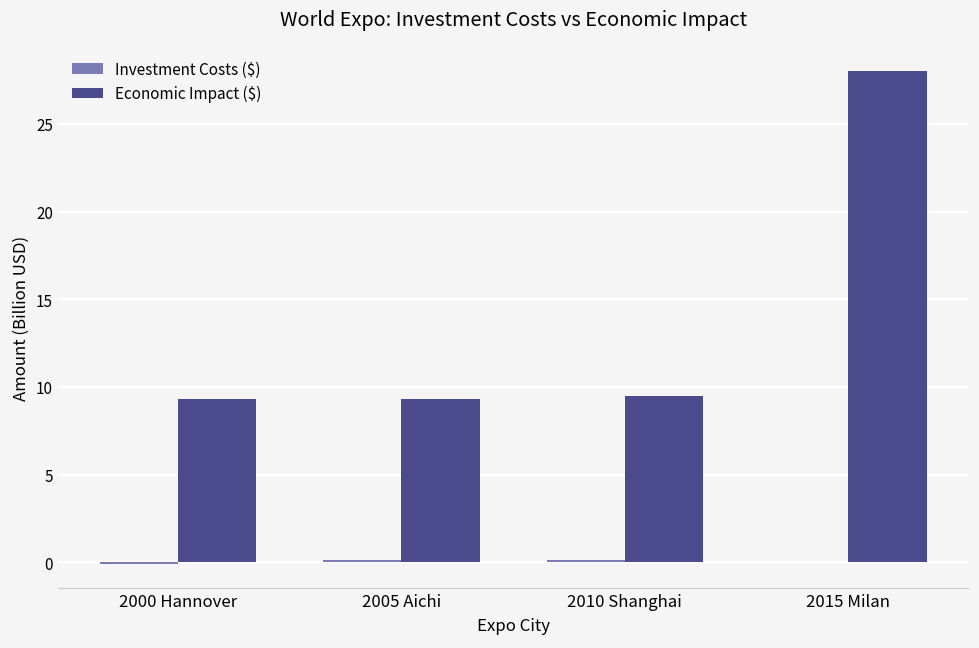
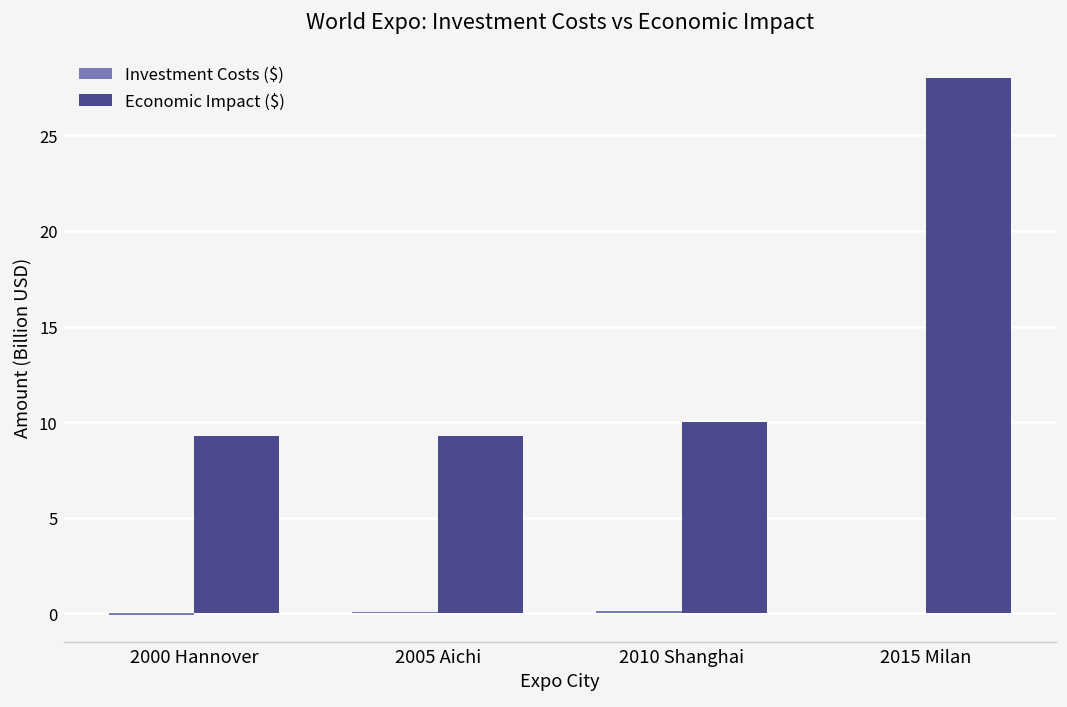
Economic Impact ($), 2010 Shanghai: 9.5 -> 10.0
